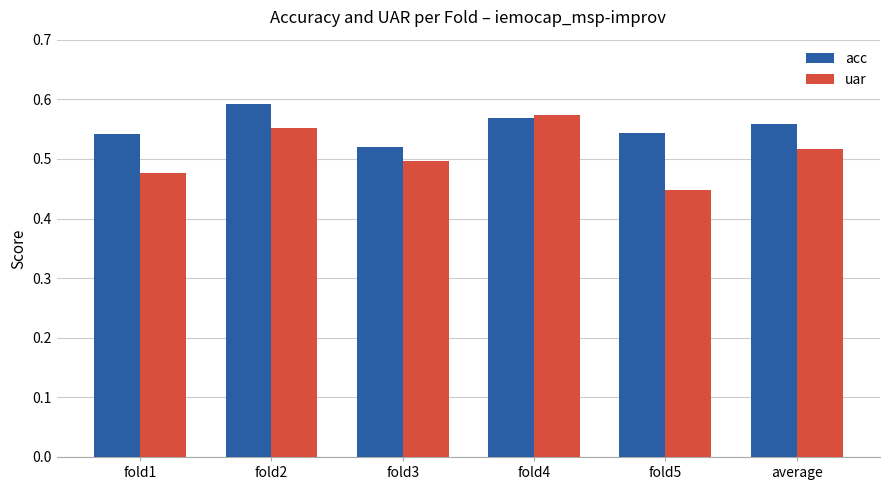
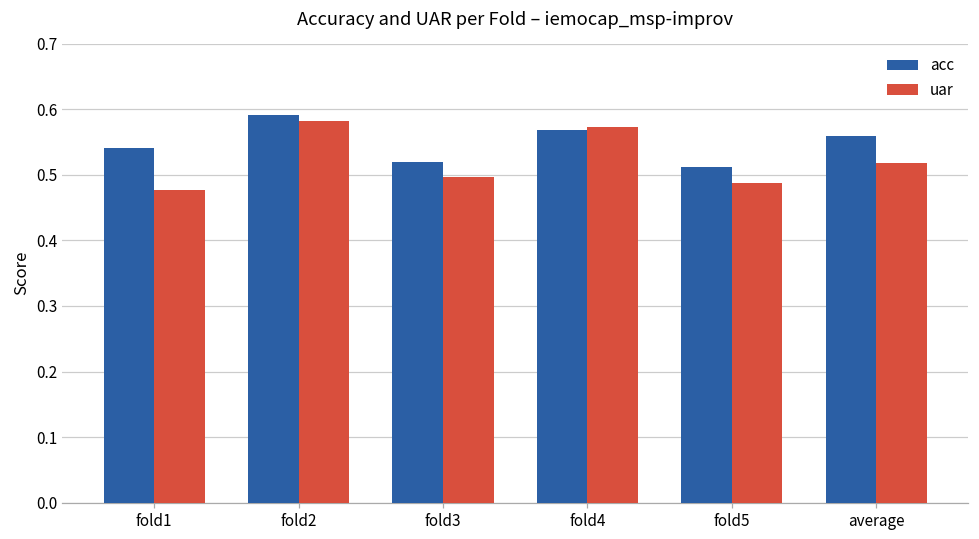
uar, fold2: 0.55 -> 0.58
acc, fold5: 0.54 -> 0.51
uar, fold5: 0.45 -> 0.49
